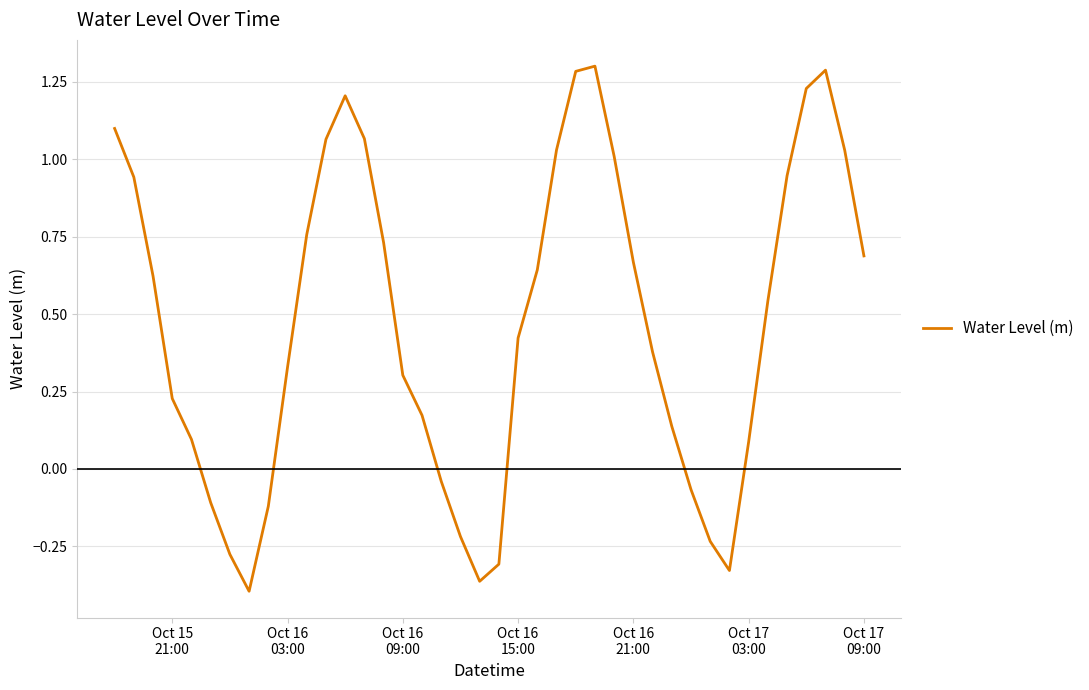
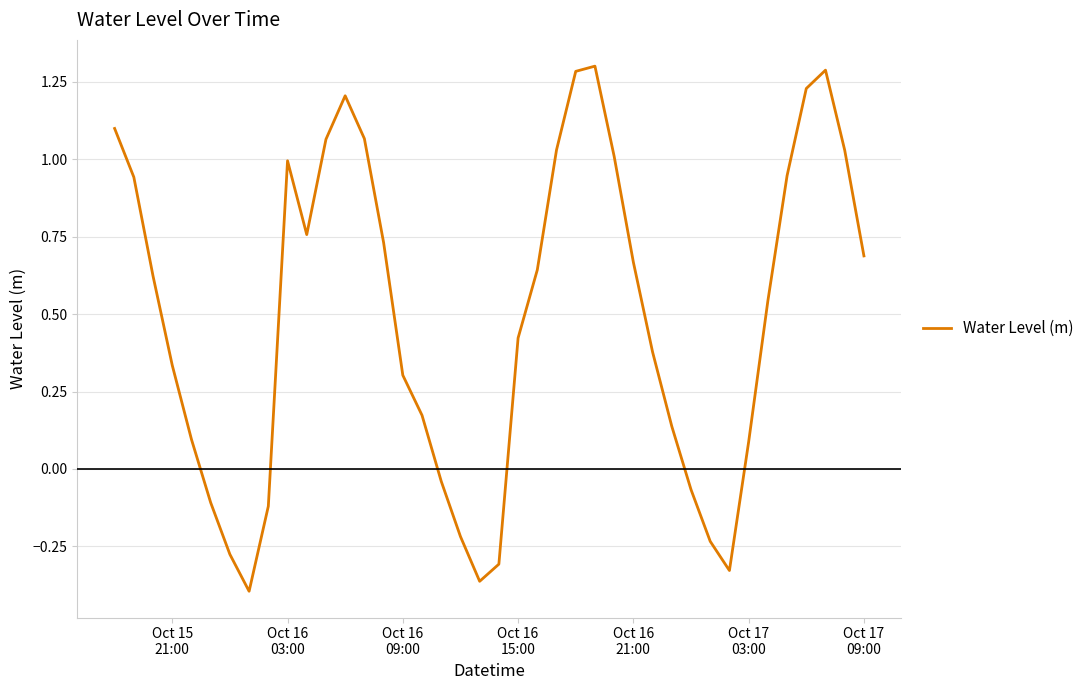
Oct 15 21:00: 0.23 -> 0.33
Oct 16 03:00: 0.33 -> 1.00
